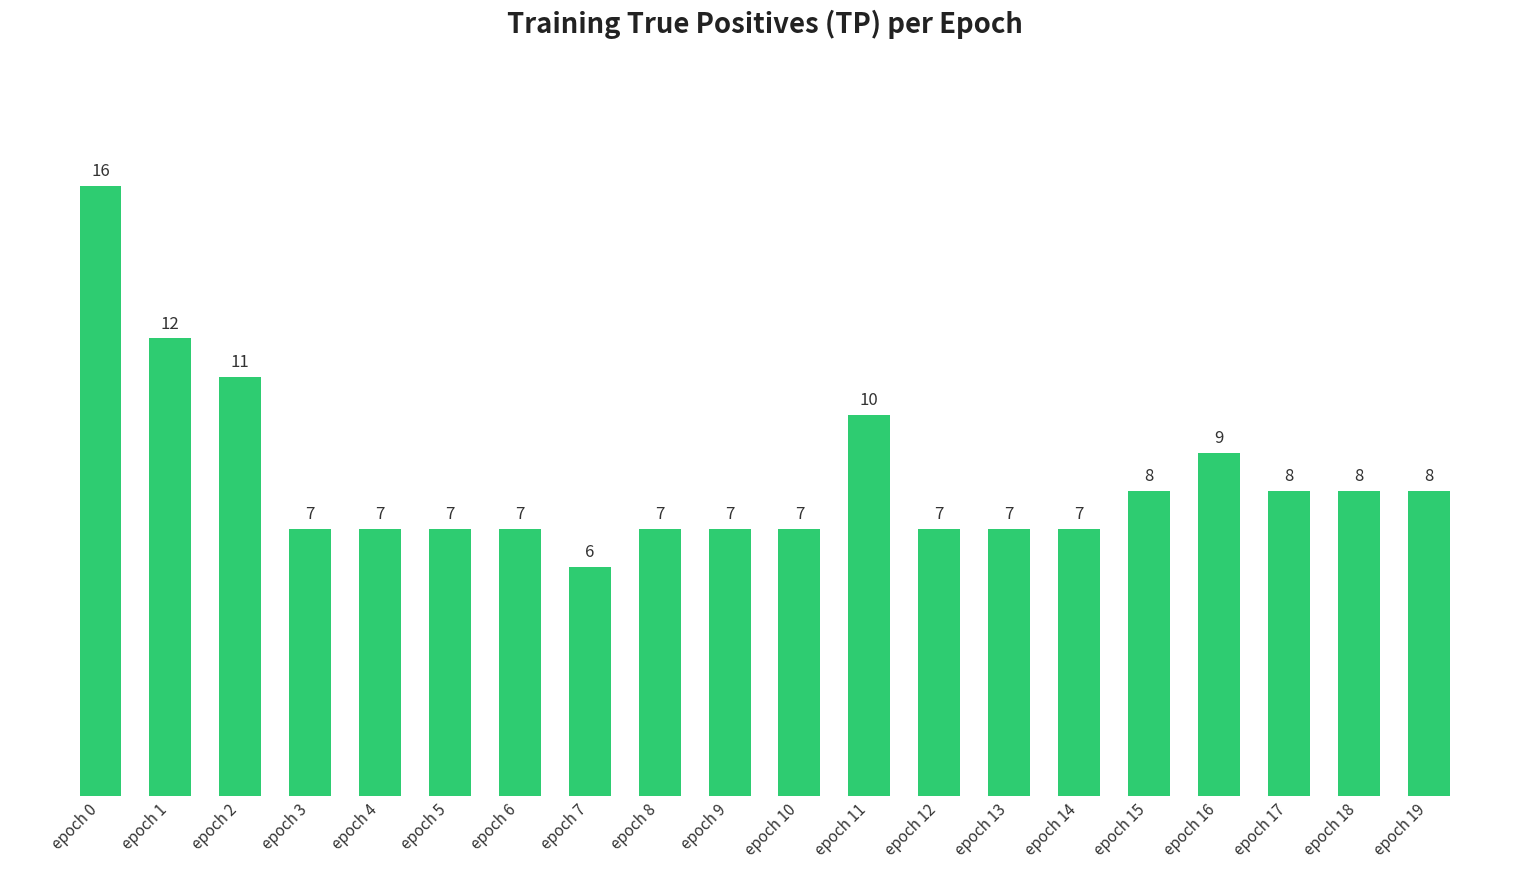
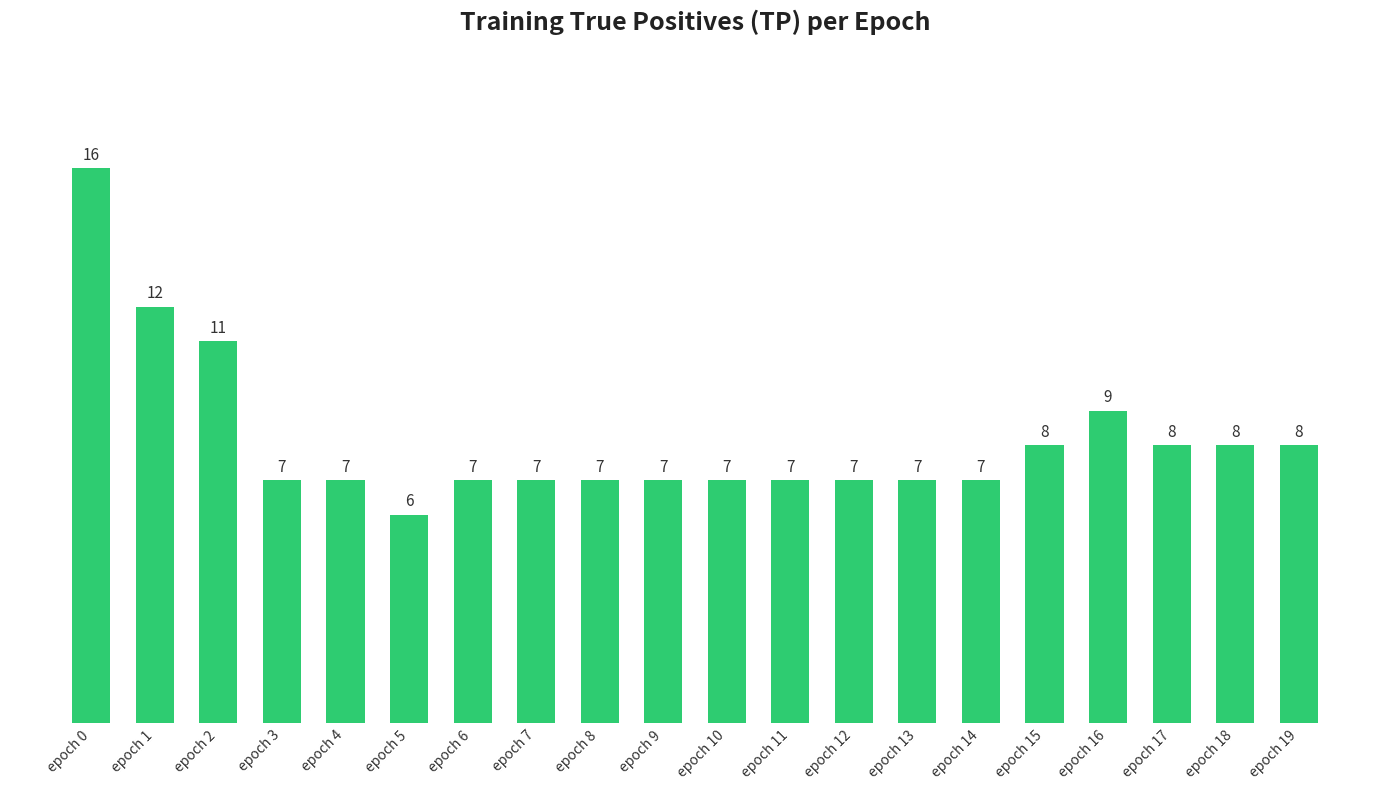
epoch 5: 7 -> 6
epoch 7: 6 -> 7
epoch 11: 10 -> 7
